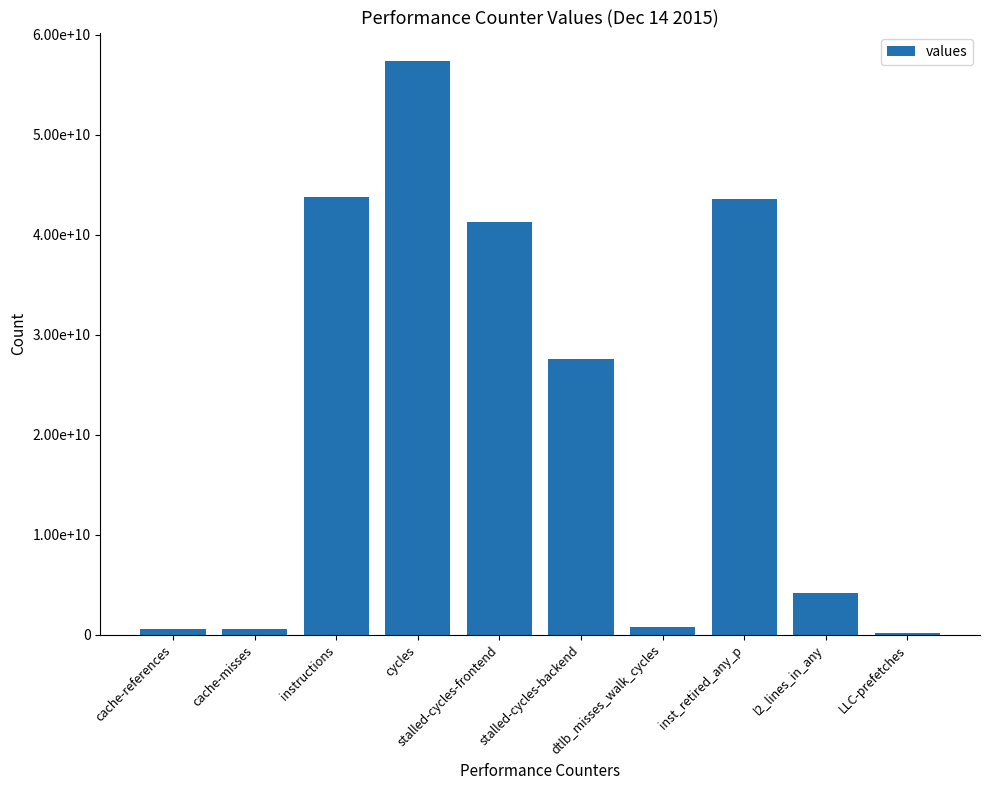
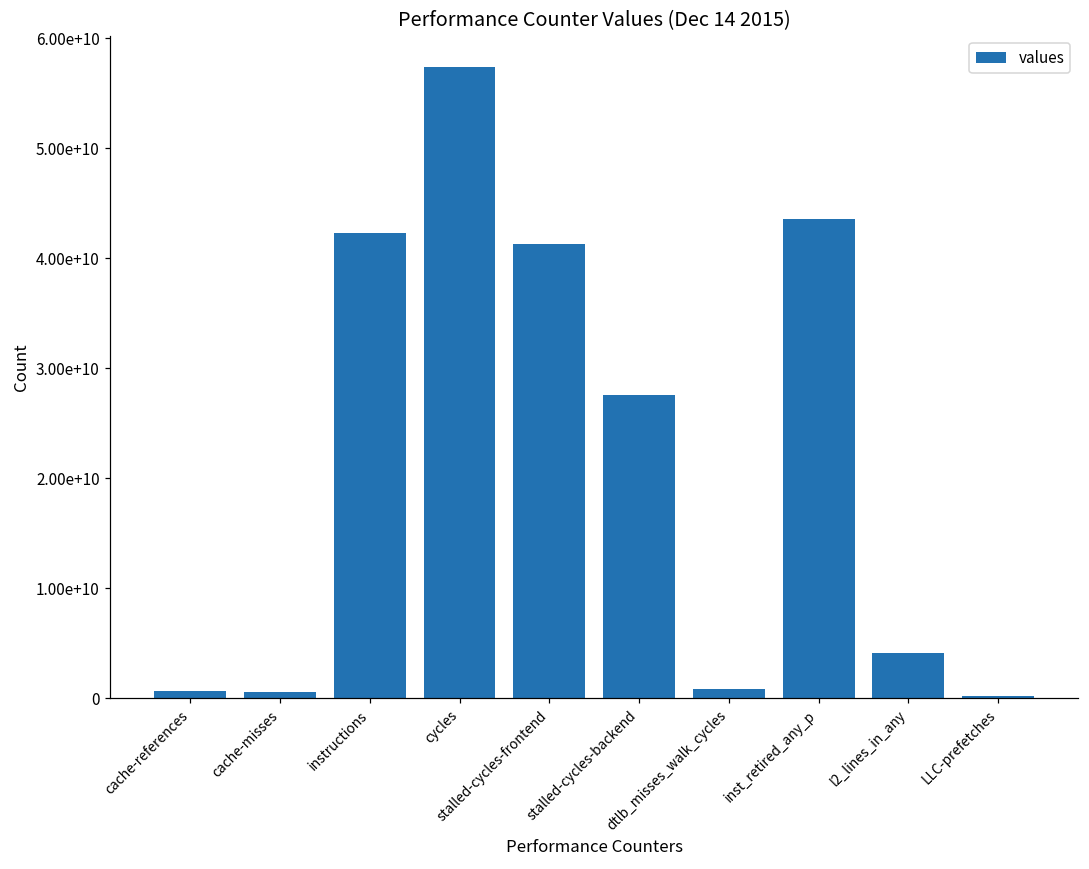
instructions: 43800000000 -> 42300000000
